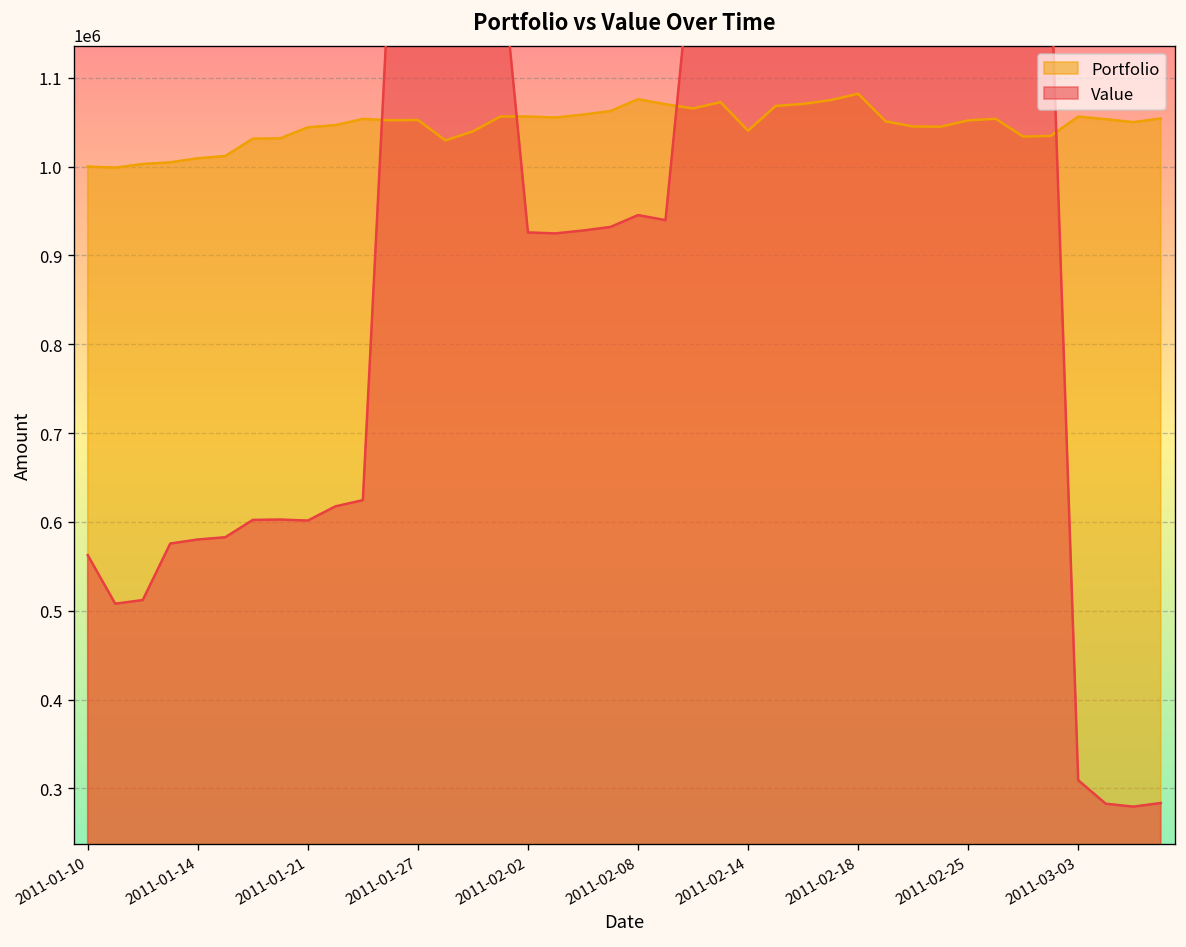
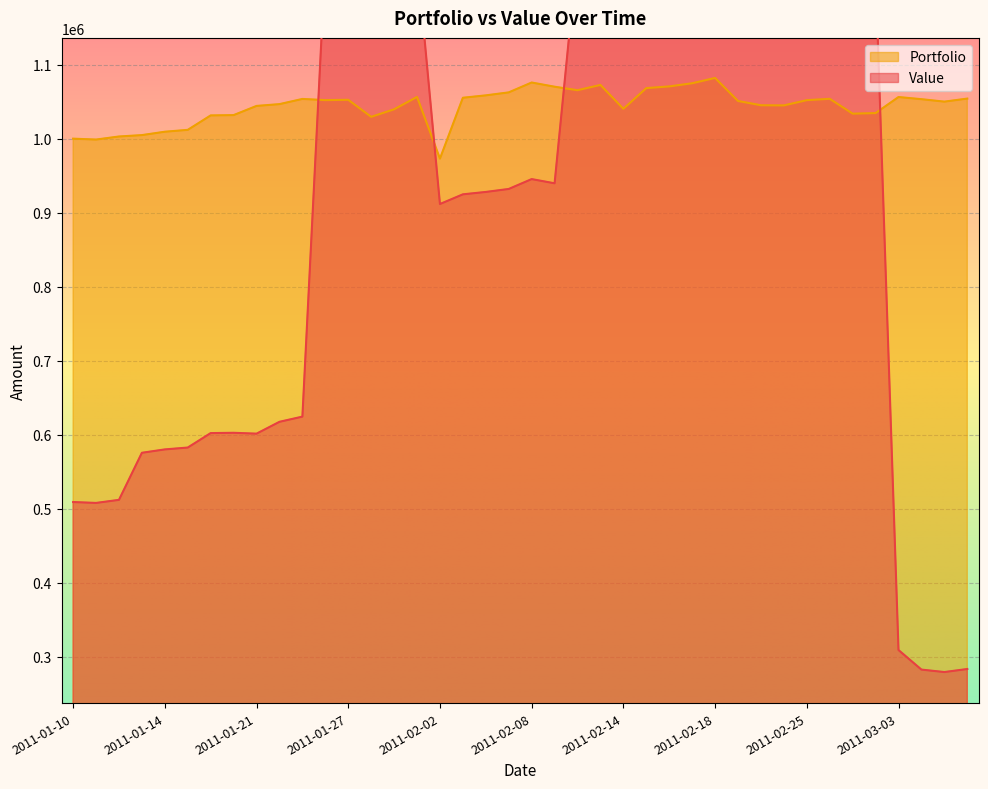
Value, 2011-01-10: 560000 -> 510000
Portfolio, 2011-02-02: 1060000 -> 970000
Value, 2011-02-02: 930000 -> 910000
